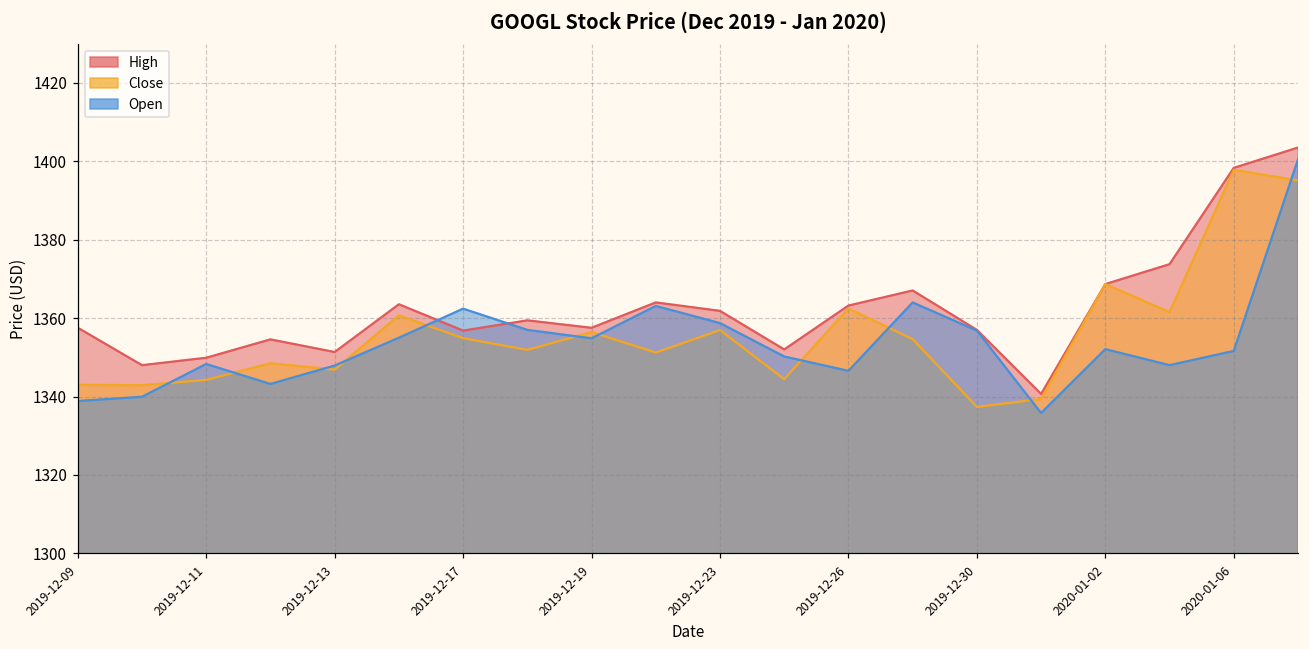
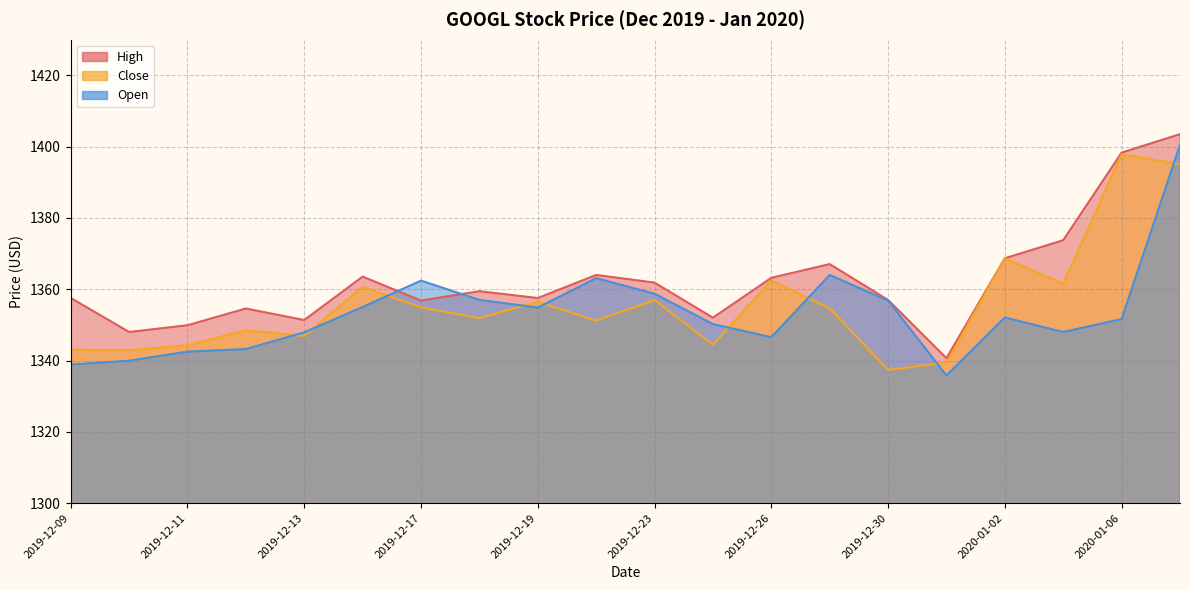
Open, 2019-12-11: 1348 -> 1342
